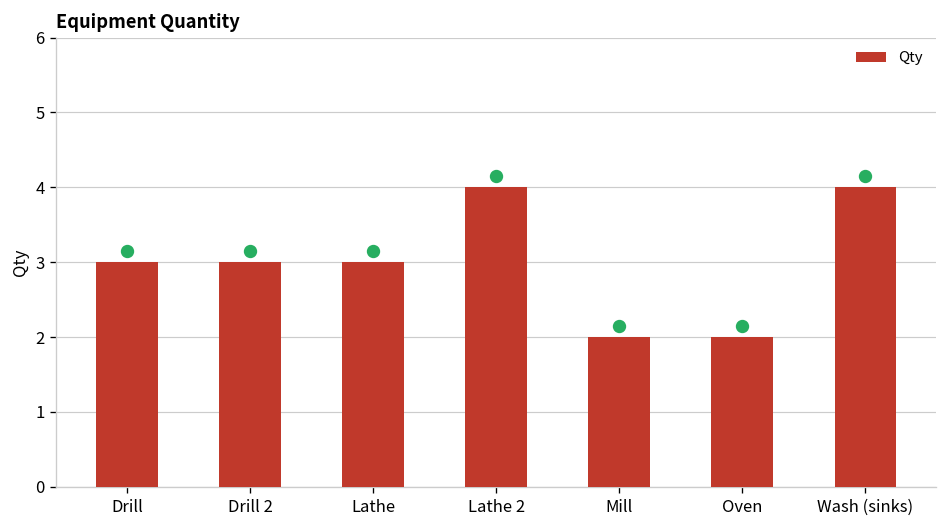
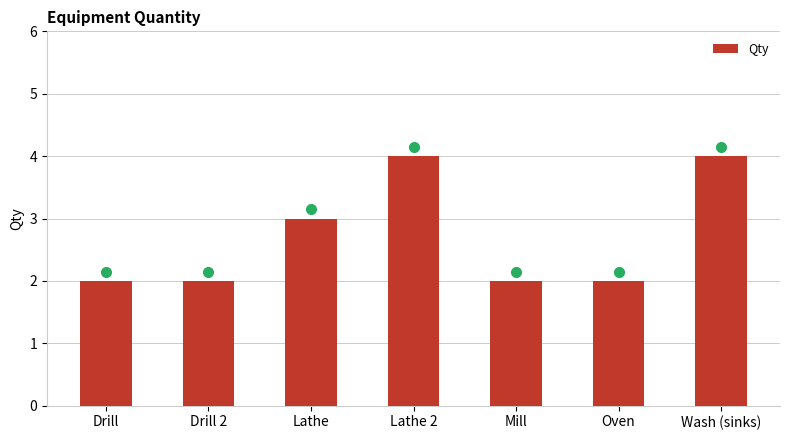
Qty, Drill: 3 -> 2
Qty, Drill 2: 3 -> 2
